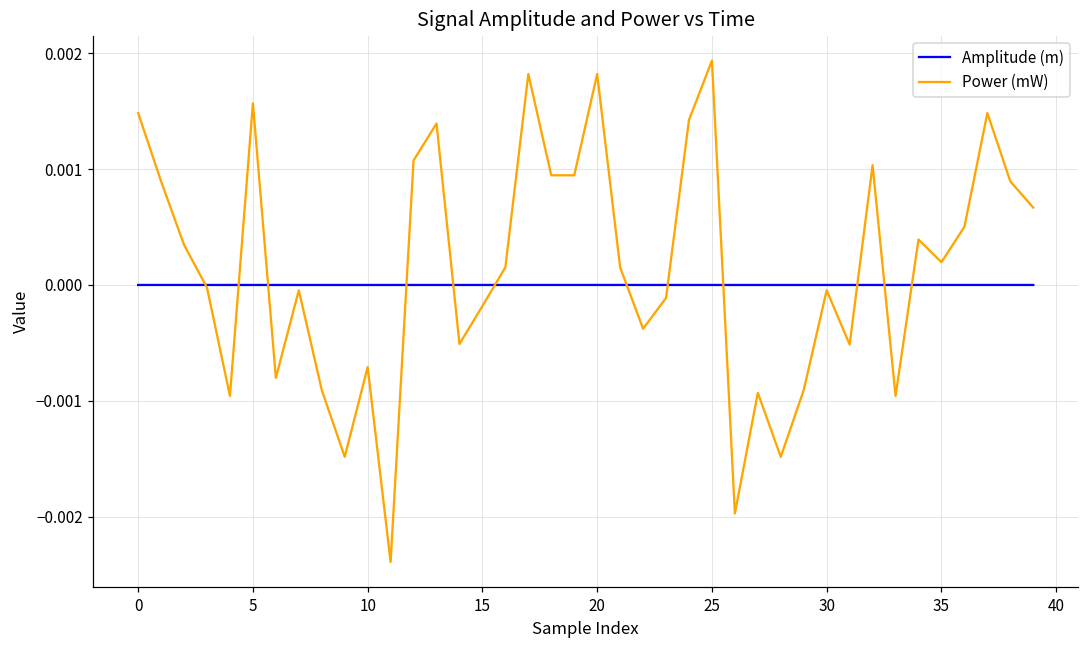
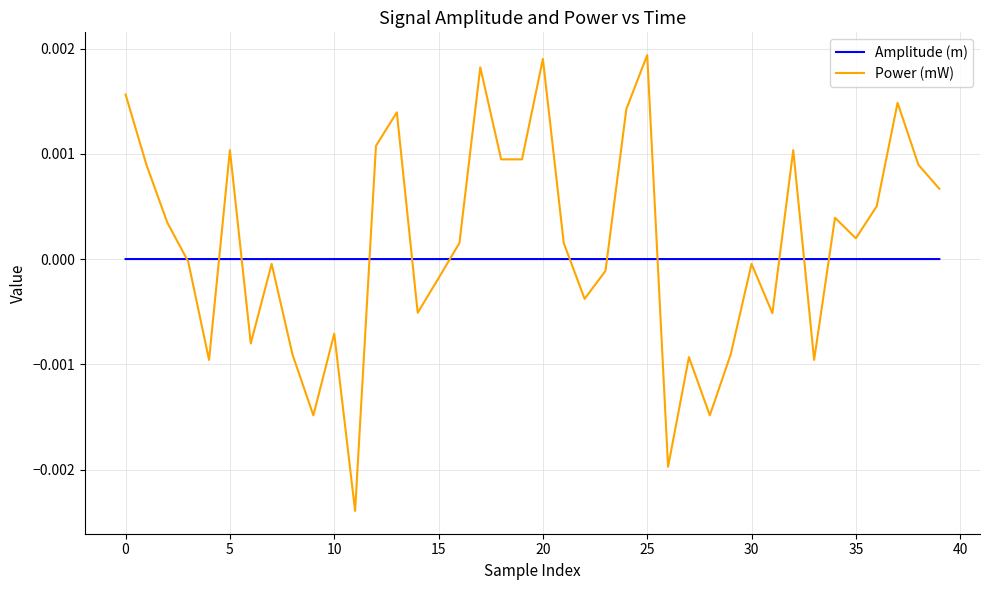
Power (mW), 0: 0.00148 -> 0.00156
Power (mW), 5: 0.00157 -> 0.00104
Power (mW), 20: 0.00182 -> 0.00190
